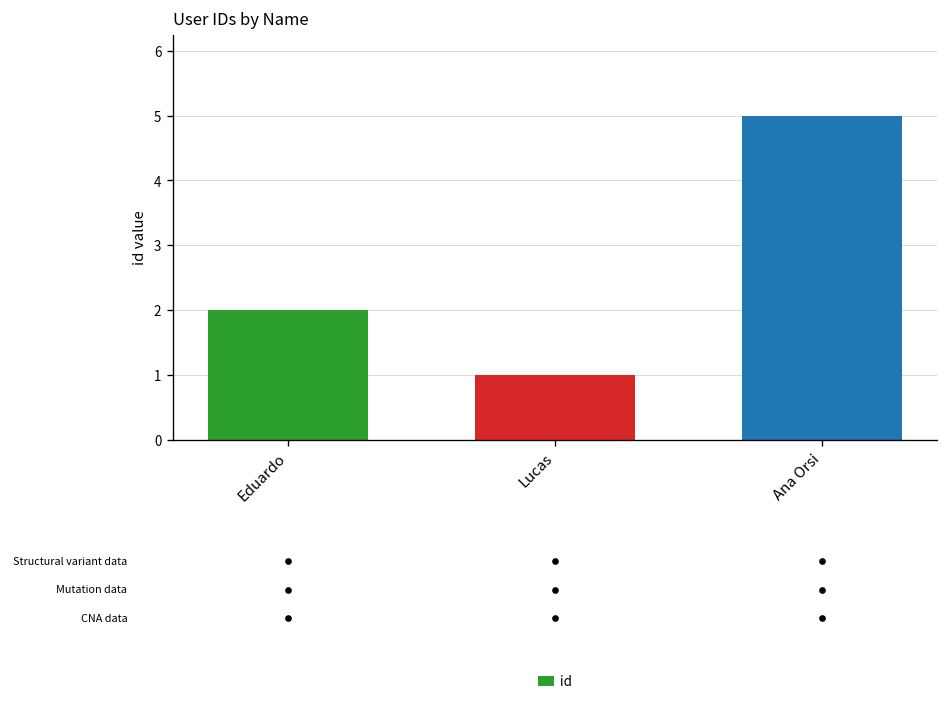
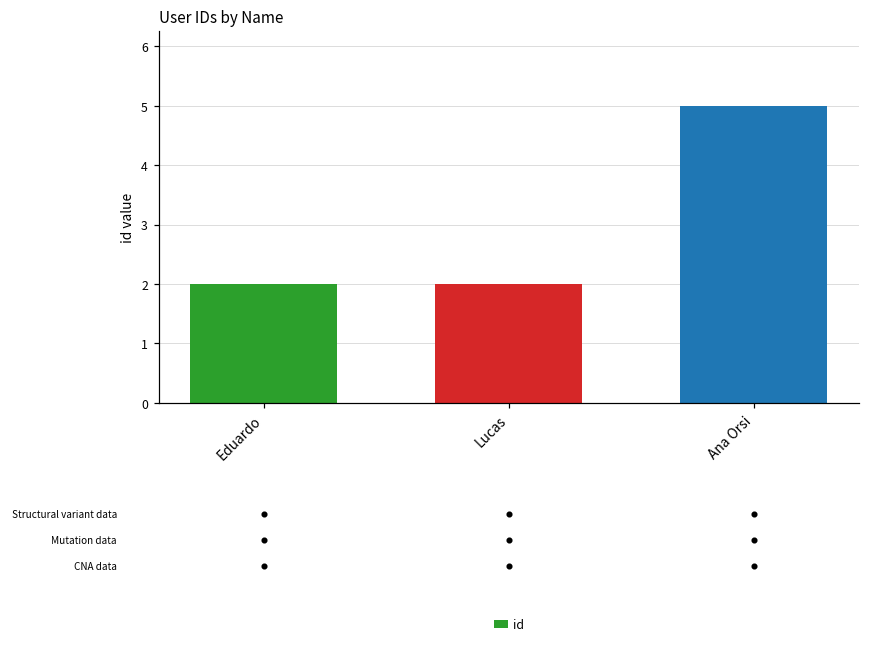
Lucas: 1 -> 2
